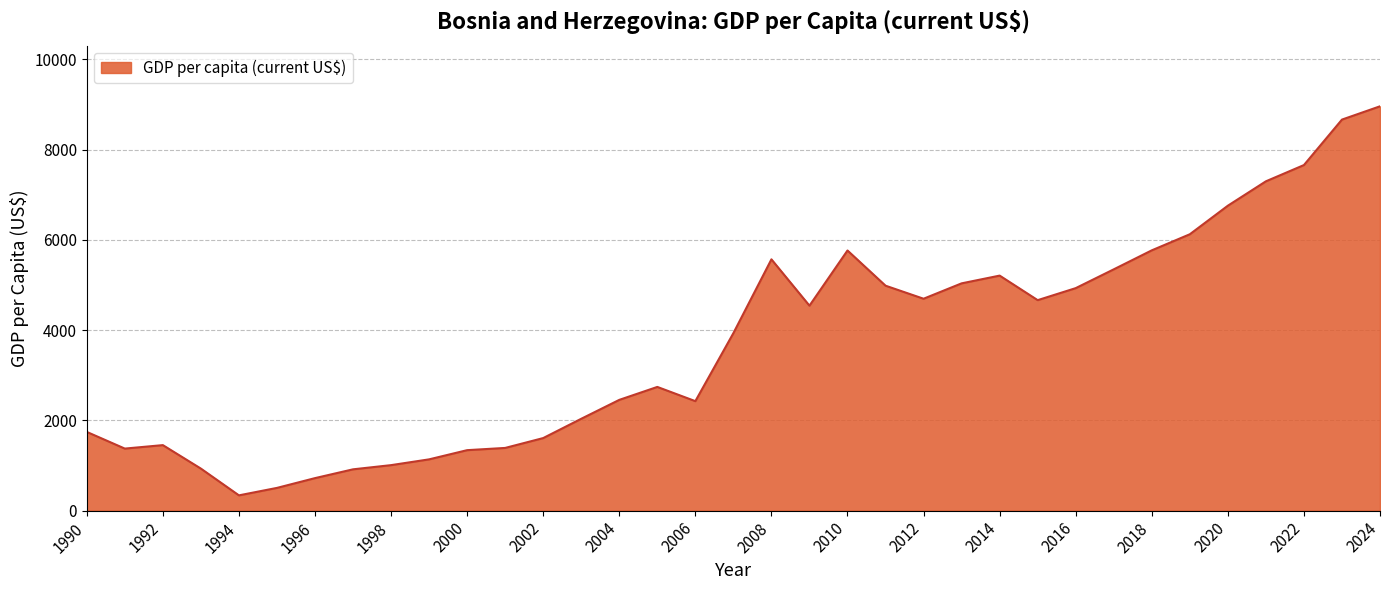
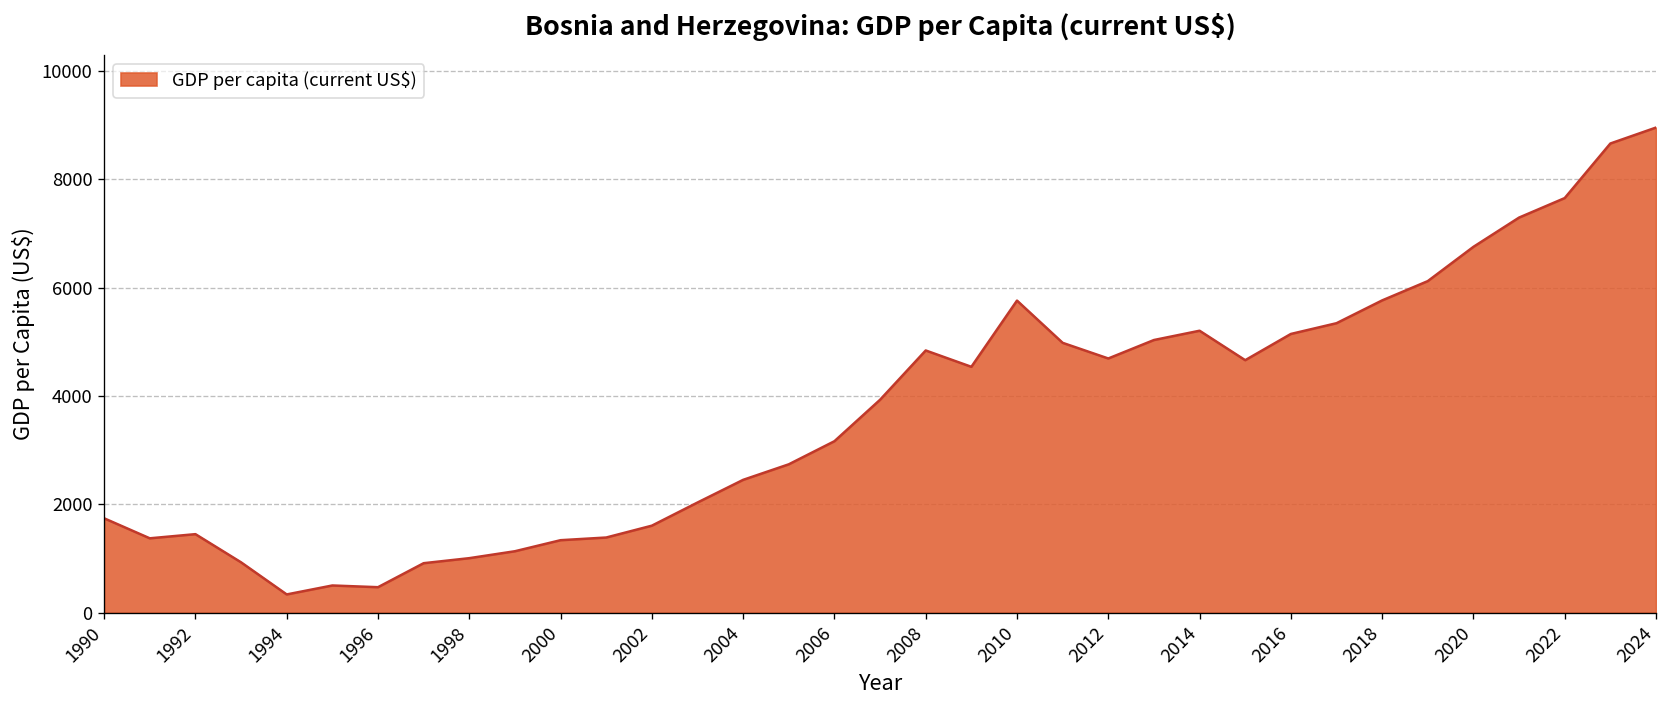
1996: 700 -> 500
2006: 2400 -> 3200
2008: 5600 -> 4800
2016: 4900 -> 5100
